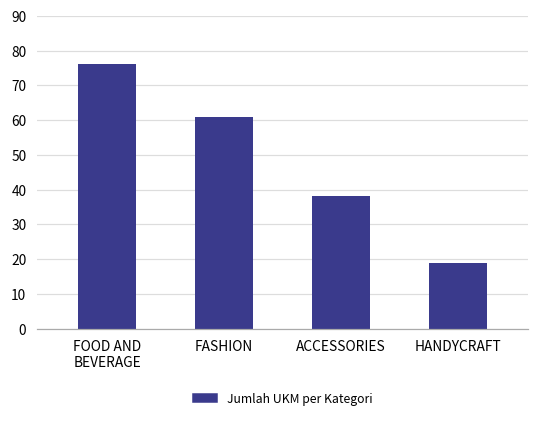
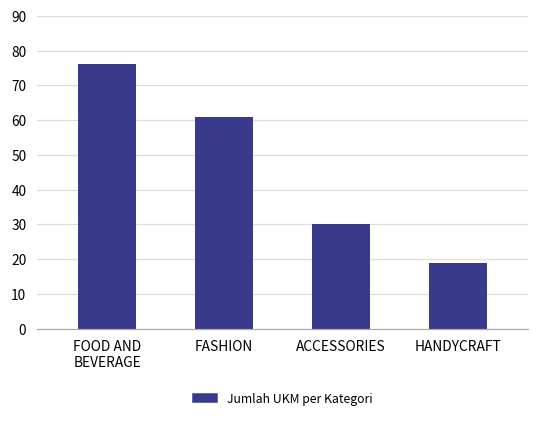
ACCESSORIES: 38 -> 30
